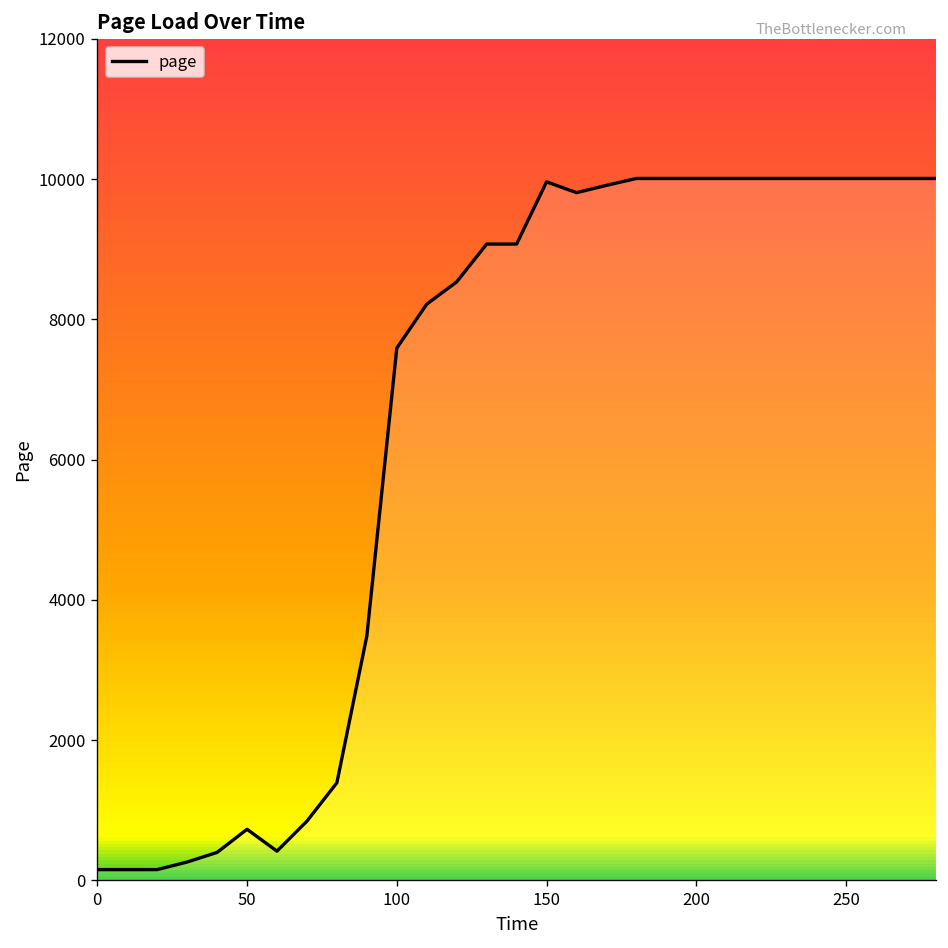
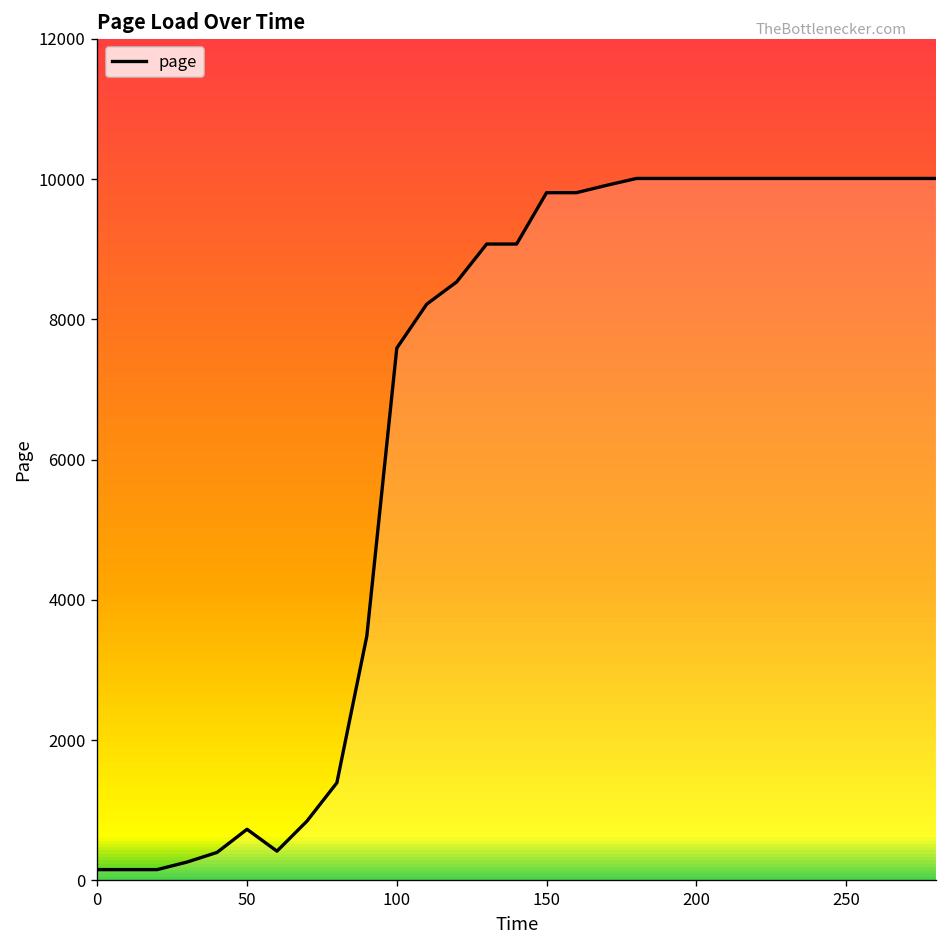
150: 10000 -> 9800
